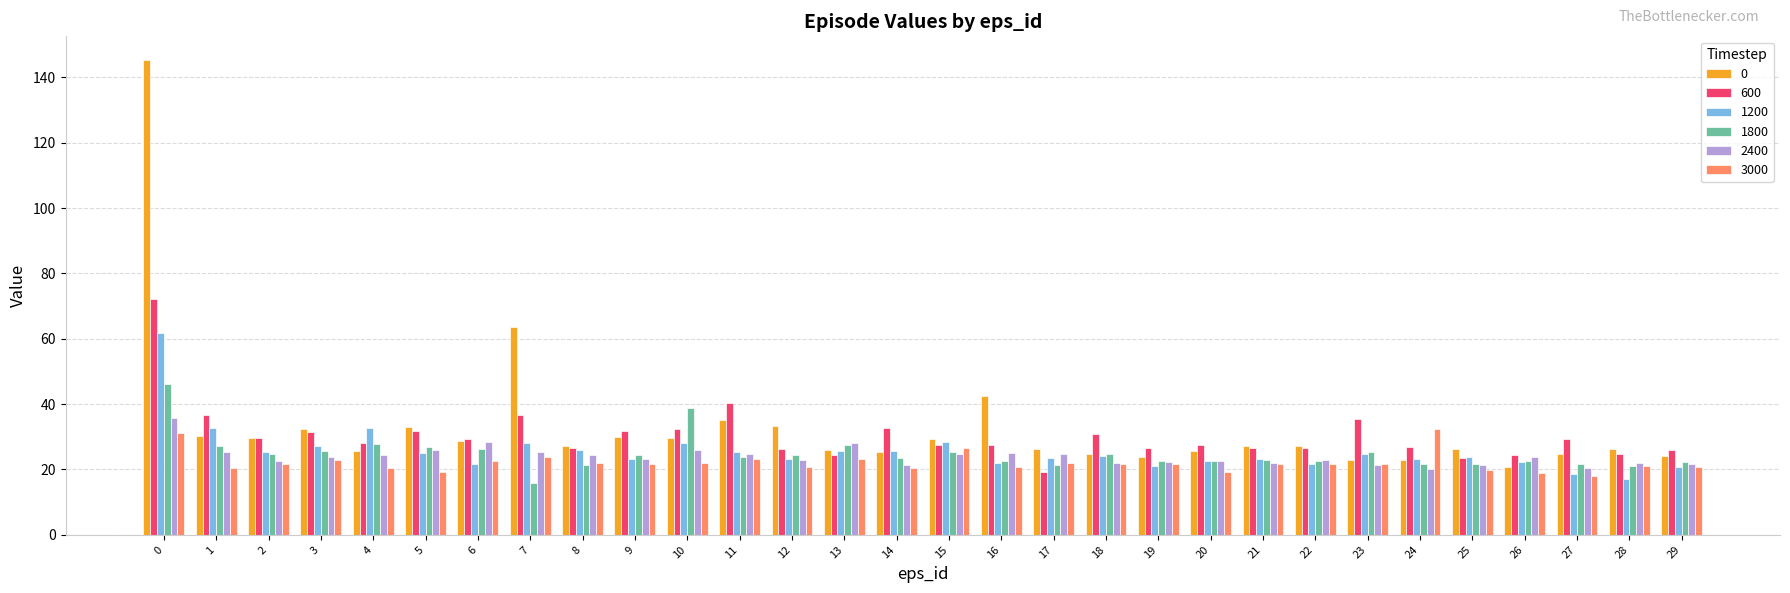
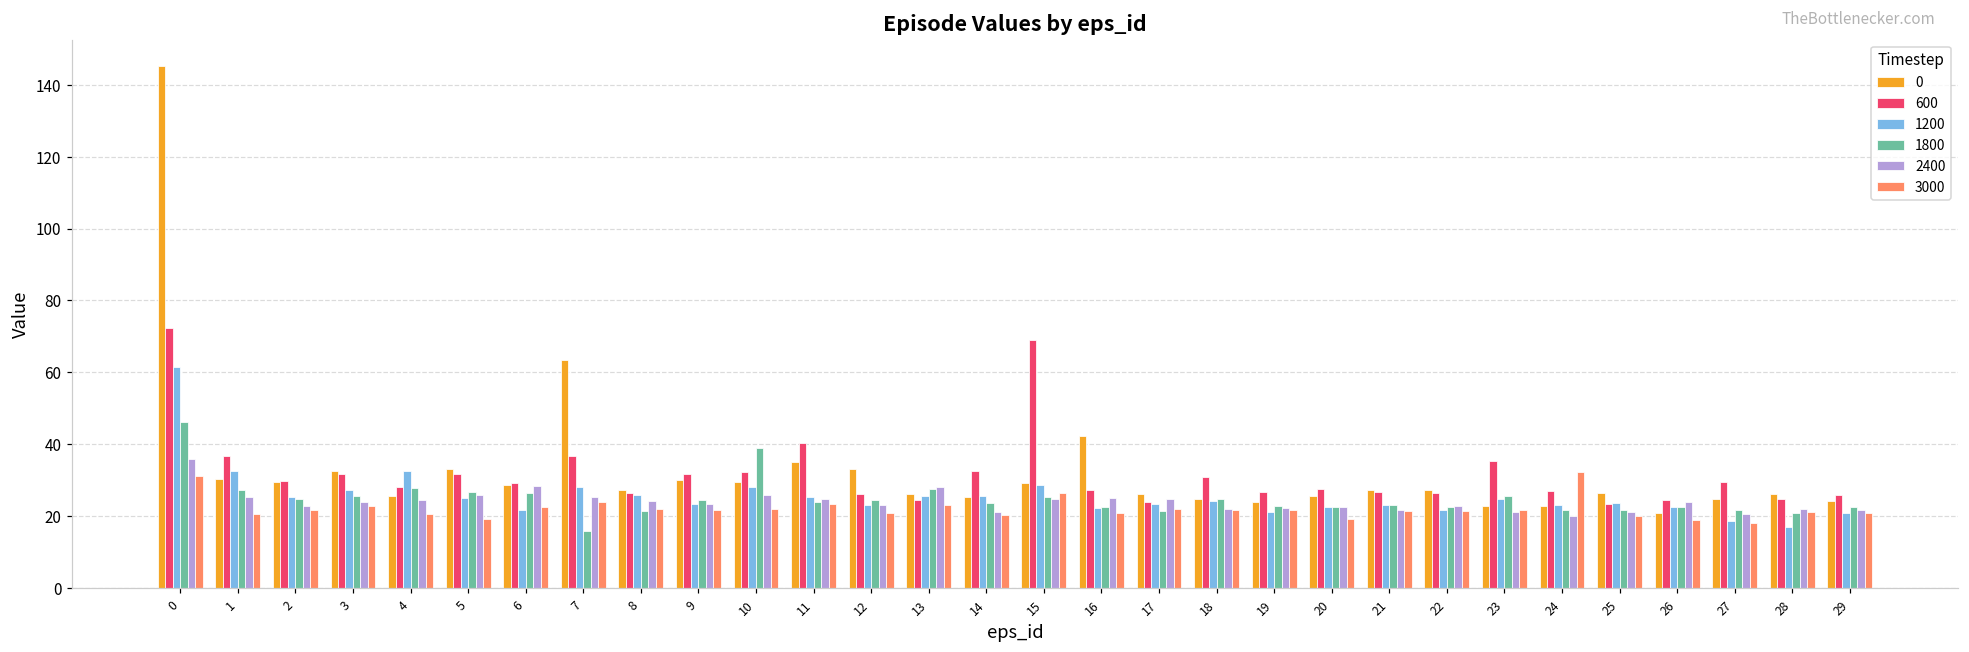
600, 15: 27 -> 69
600, 17: 19 -> 24
